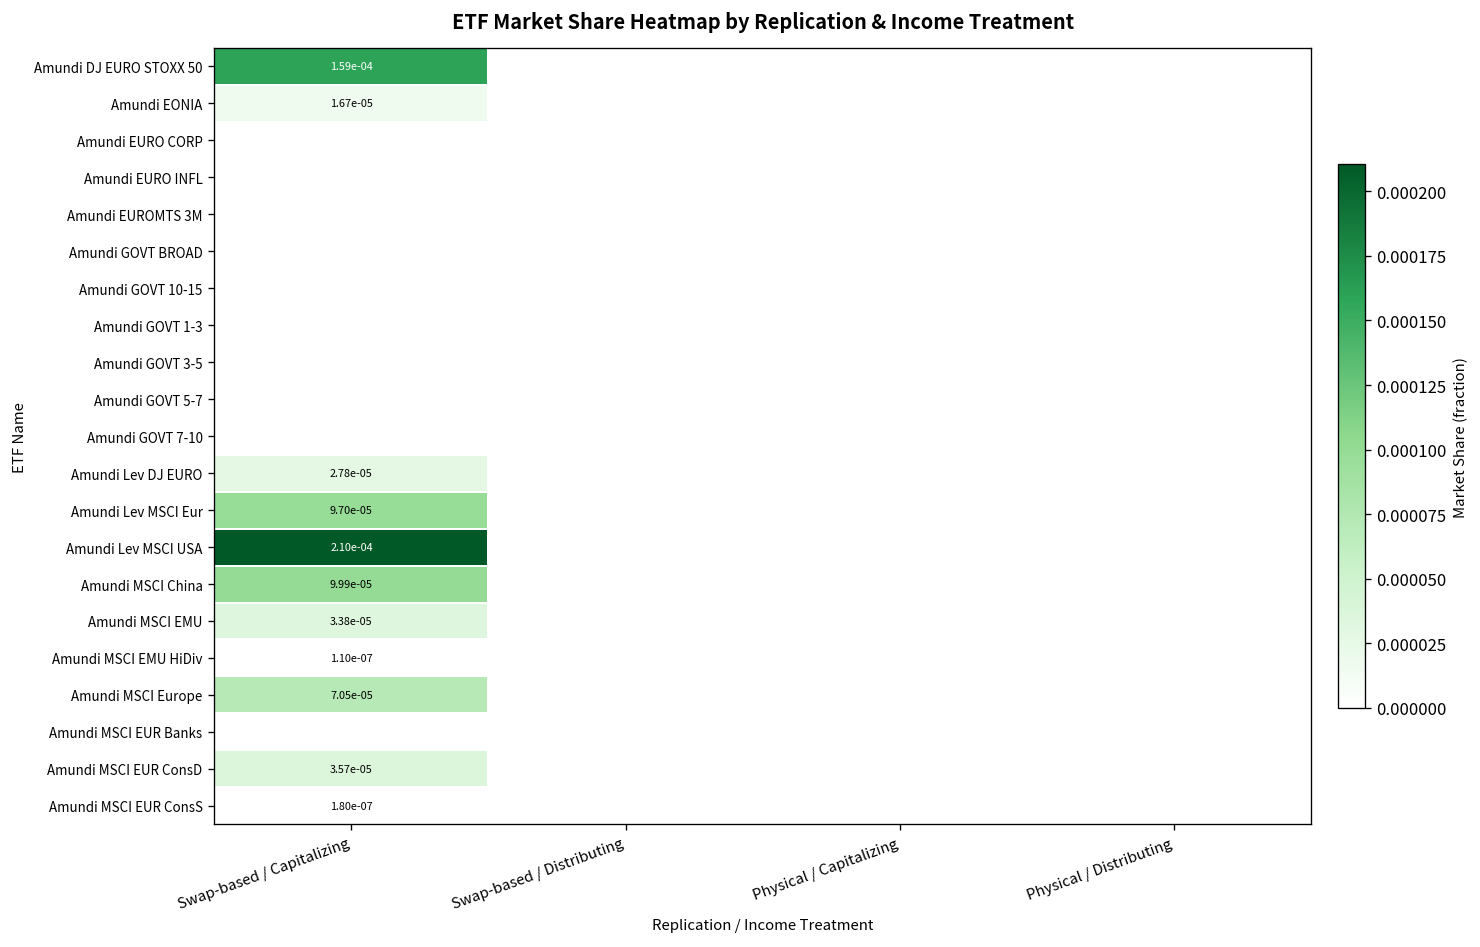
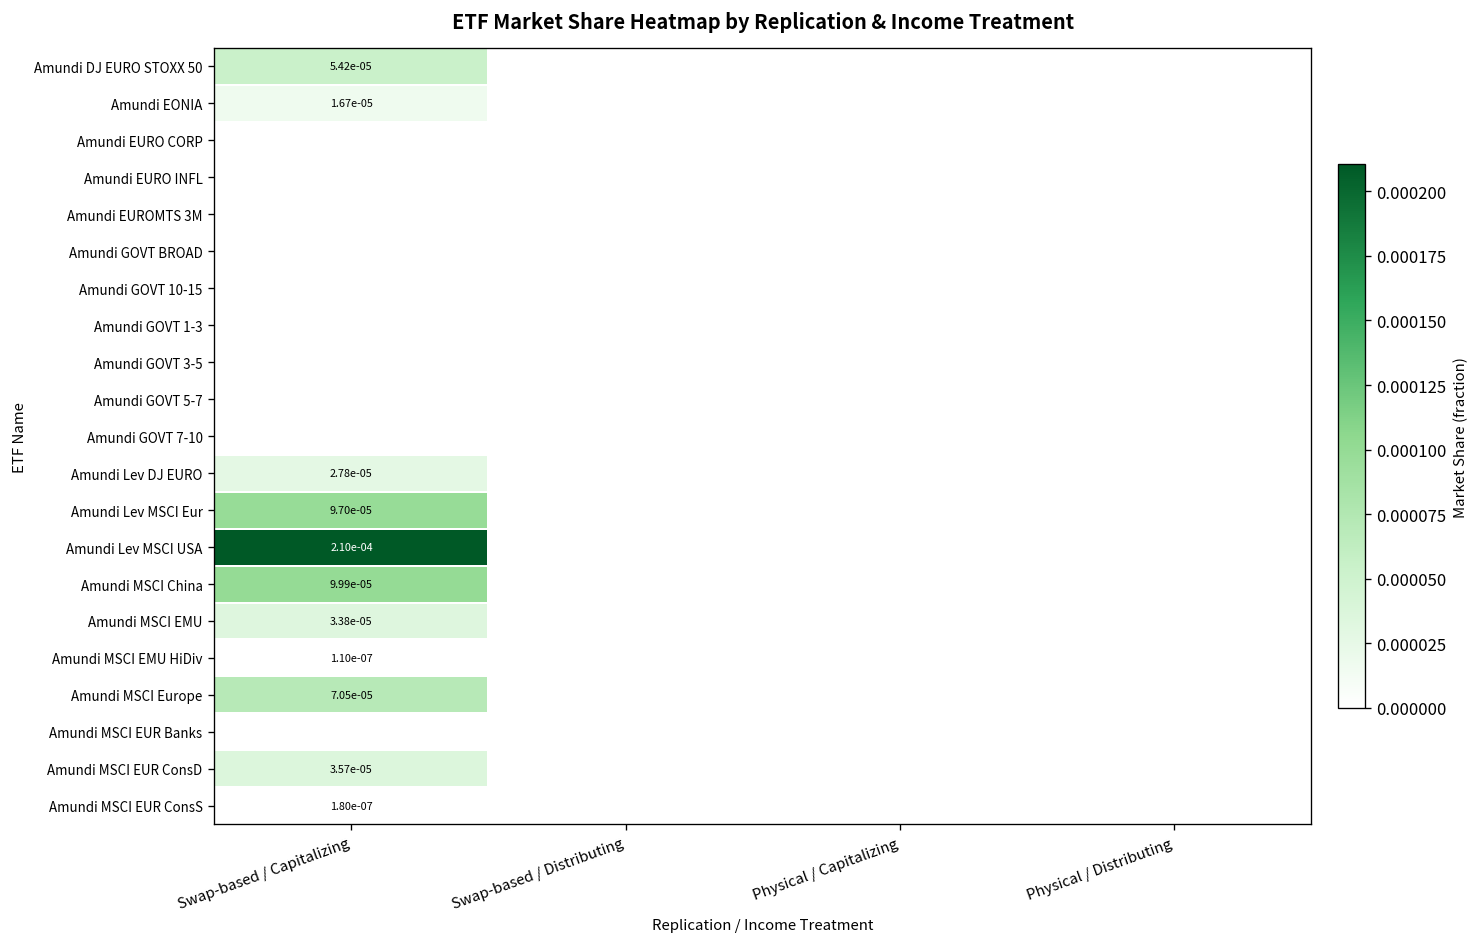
Amundi DJ EURO STOXX 50, Swap-based / Capitalizing: 1.59e-04 -> 5.42e-05
